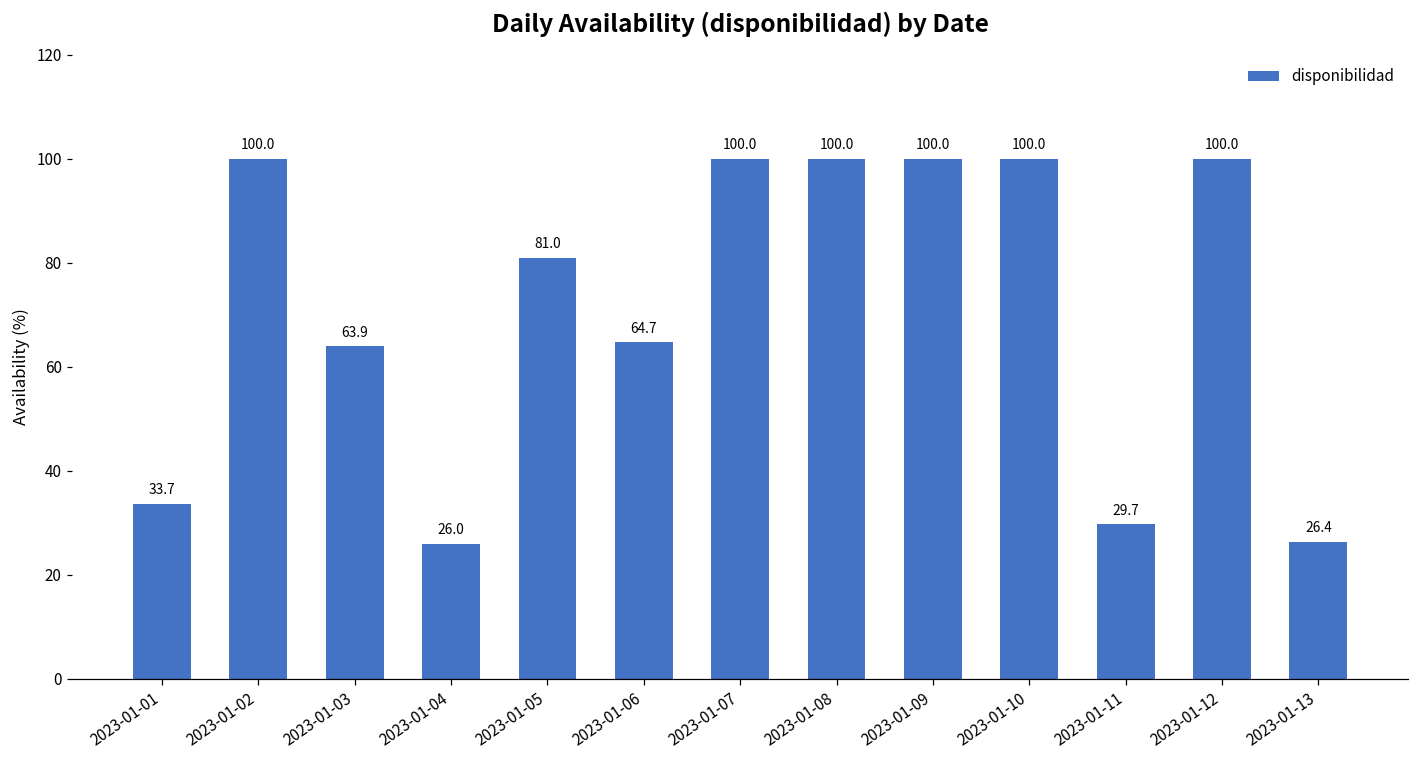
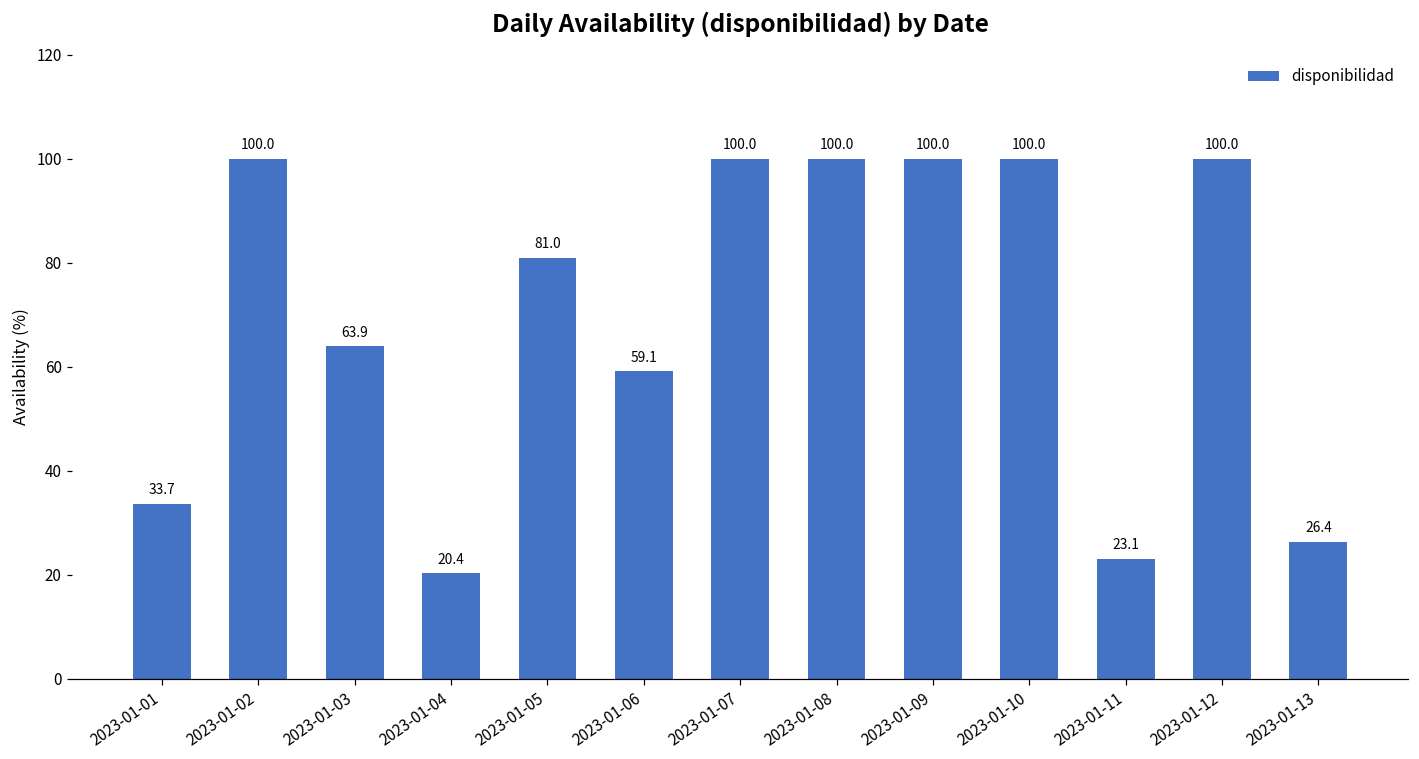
2023-01-04: 26.0 -> 20.4
2023-01-06: 64.7 -> 59.1
2023-01-11: 29.7 -> 23.1
